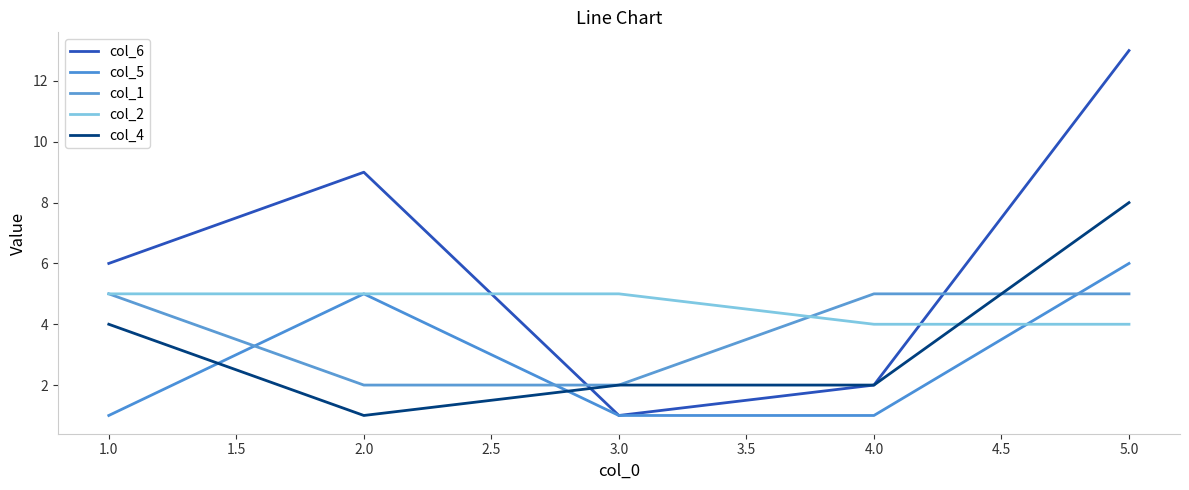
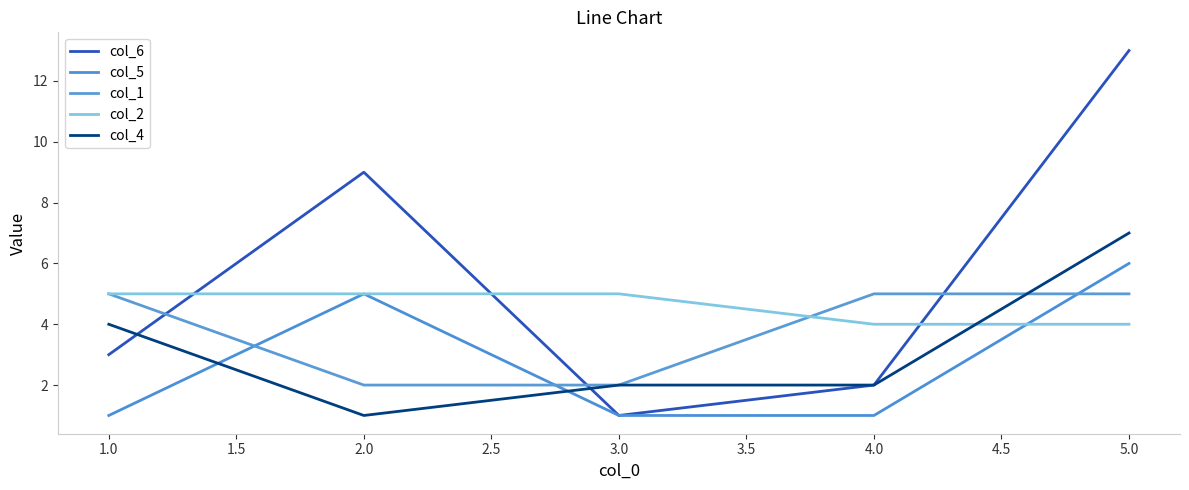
col_6, 1.0: 6 -> 3
col_4, 5.0: 8 -> 7
